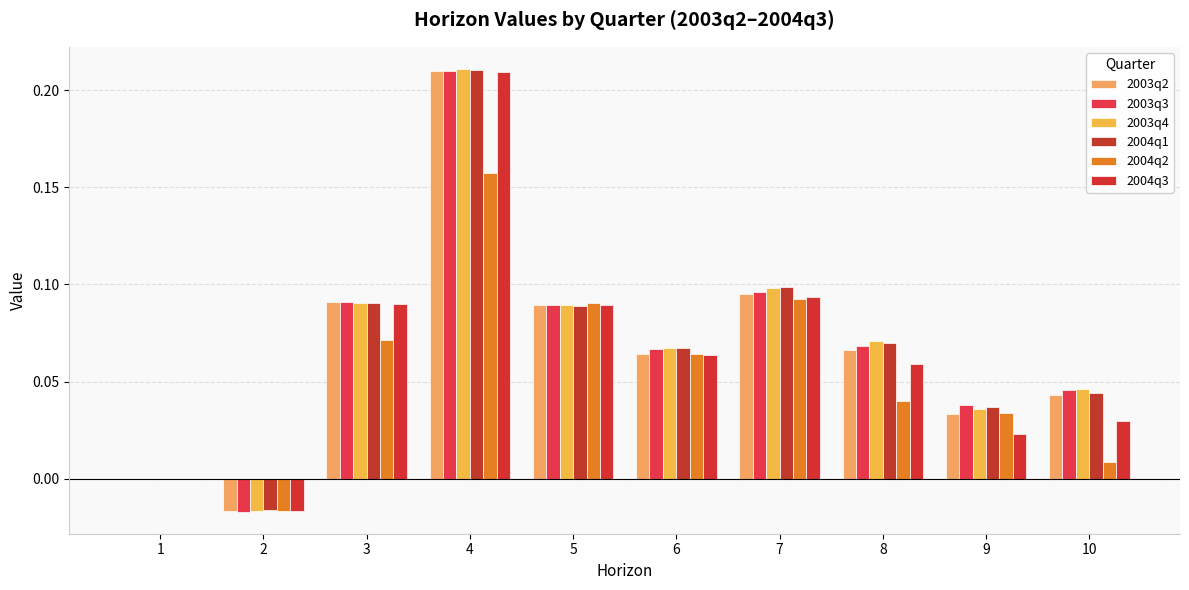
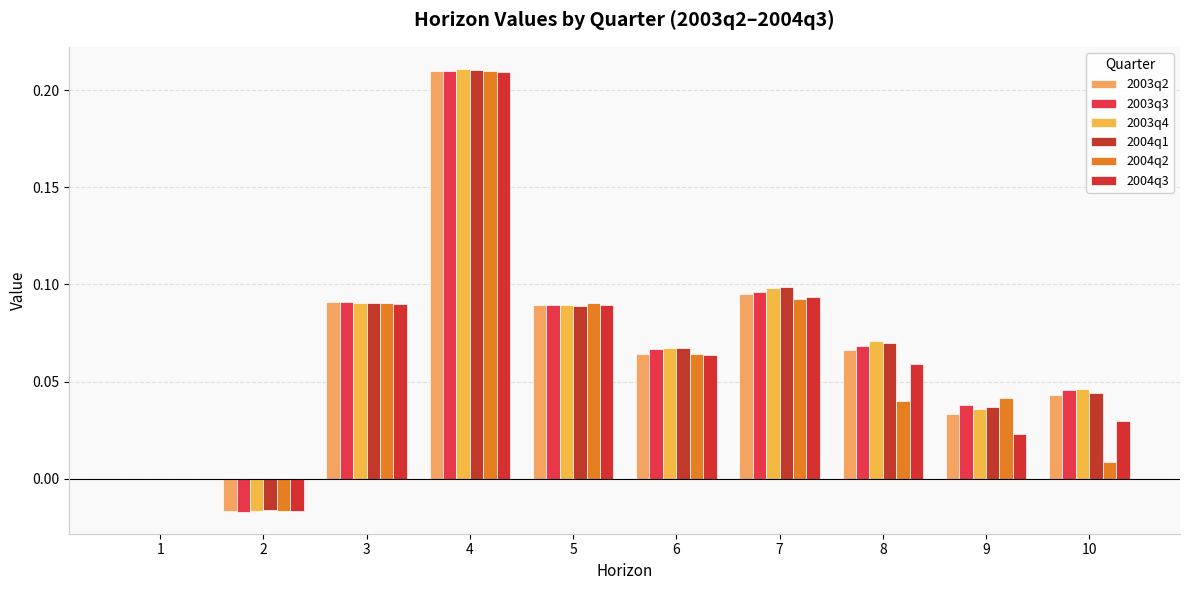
2004q2, 3: 0.072 -> 0.090
2004q2, 4: 0.158 -> 0.210
2004q2, 9: 0.034 -> 0.042
